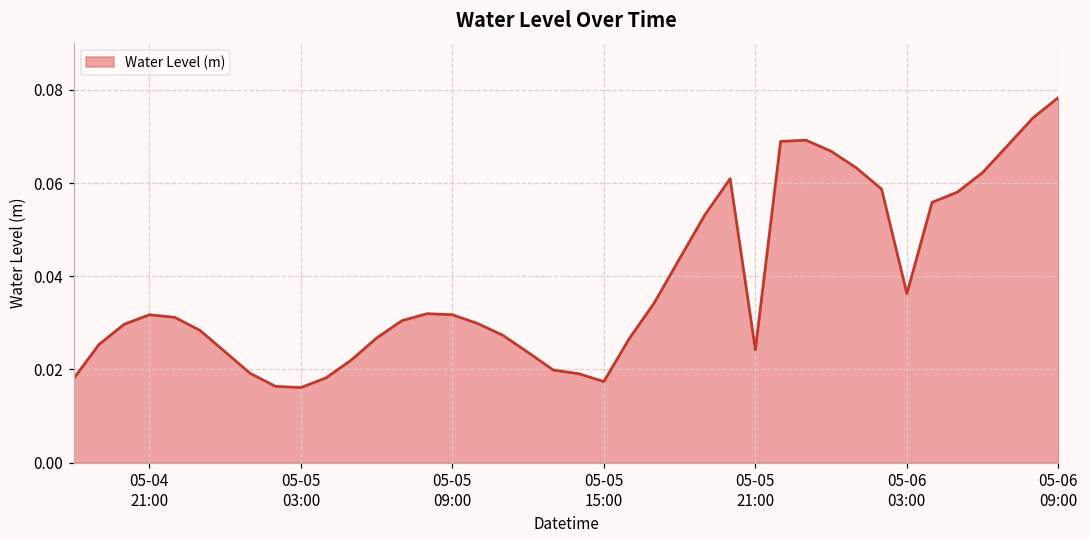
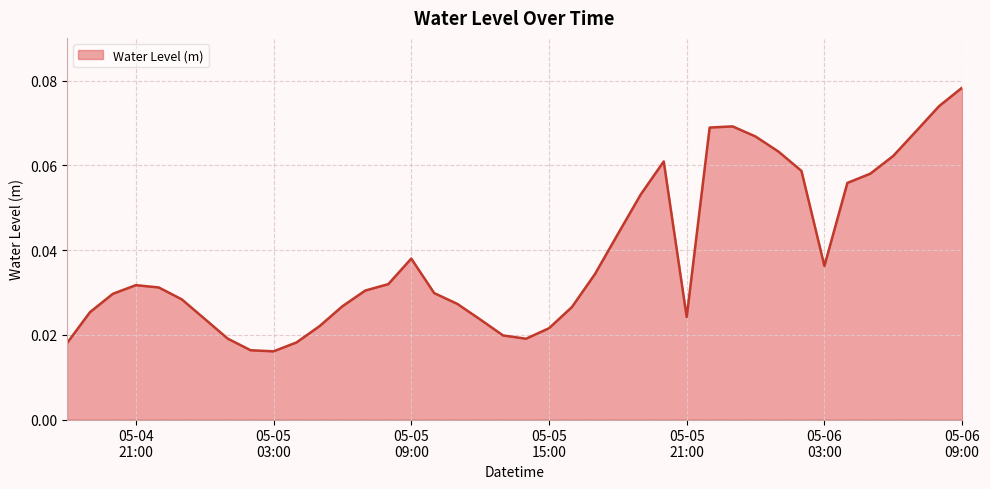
05-05 09:00: 0.032 -> 0.038
05-05 15:00: 0.017 -> 0.022
